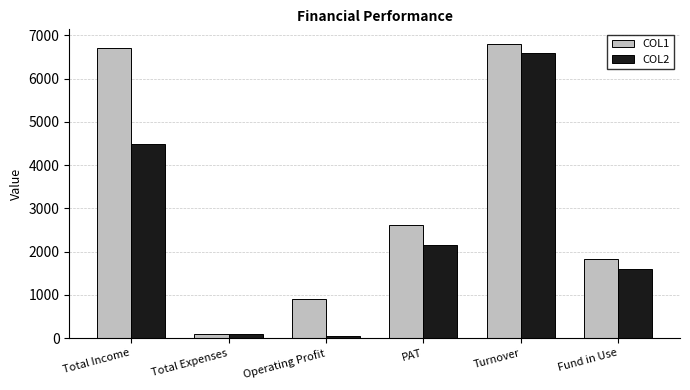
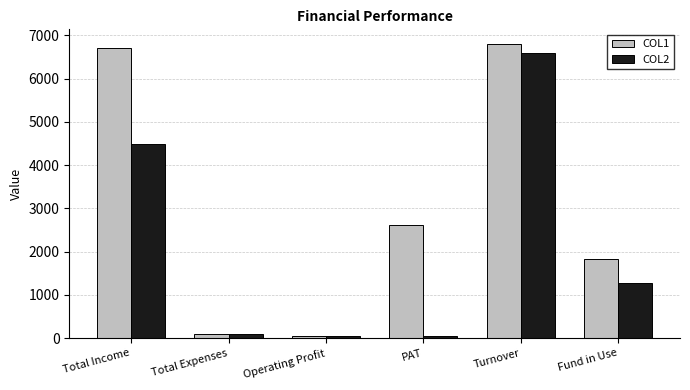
COL1, Operating Profit: 900 -> 100
COL2, PAT: 2200 -> 0
COL2, Fund in Use: 1600 -> 1300
